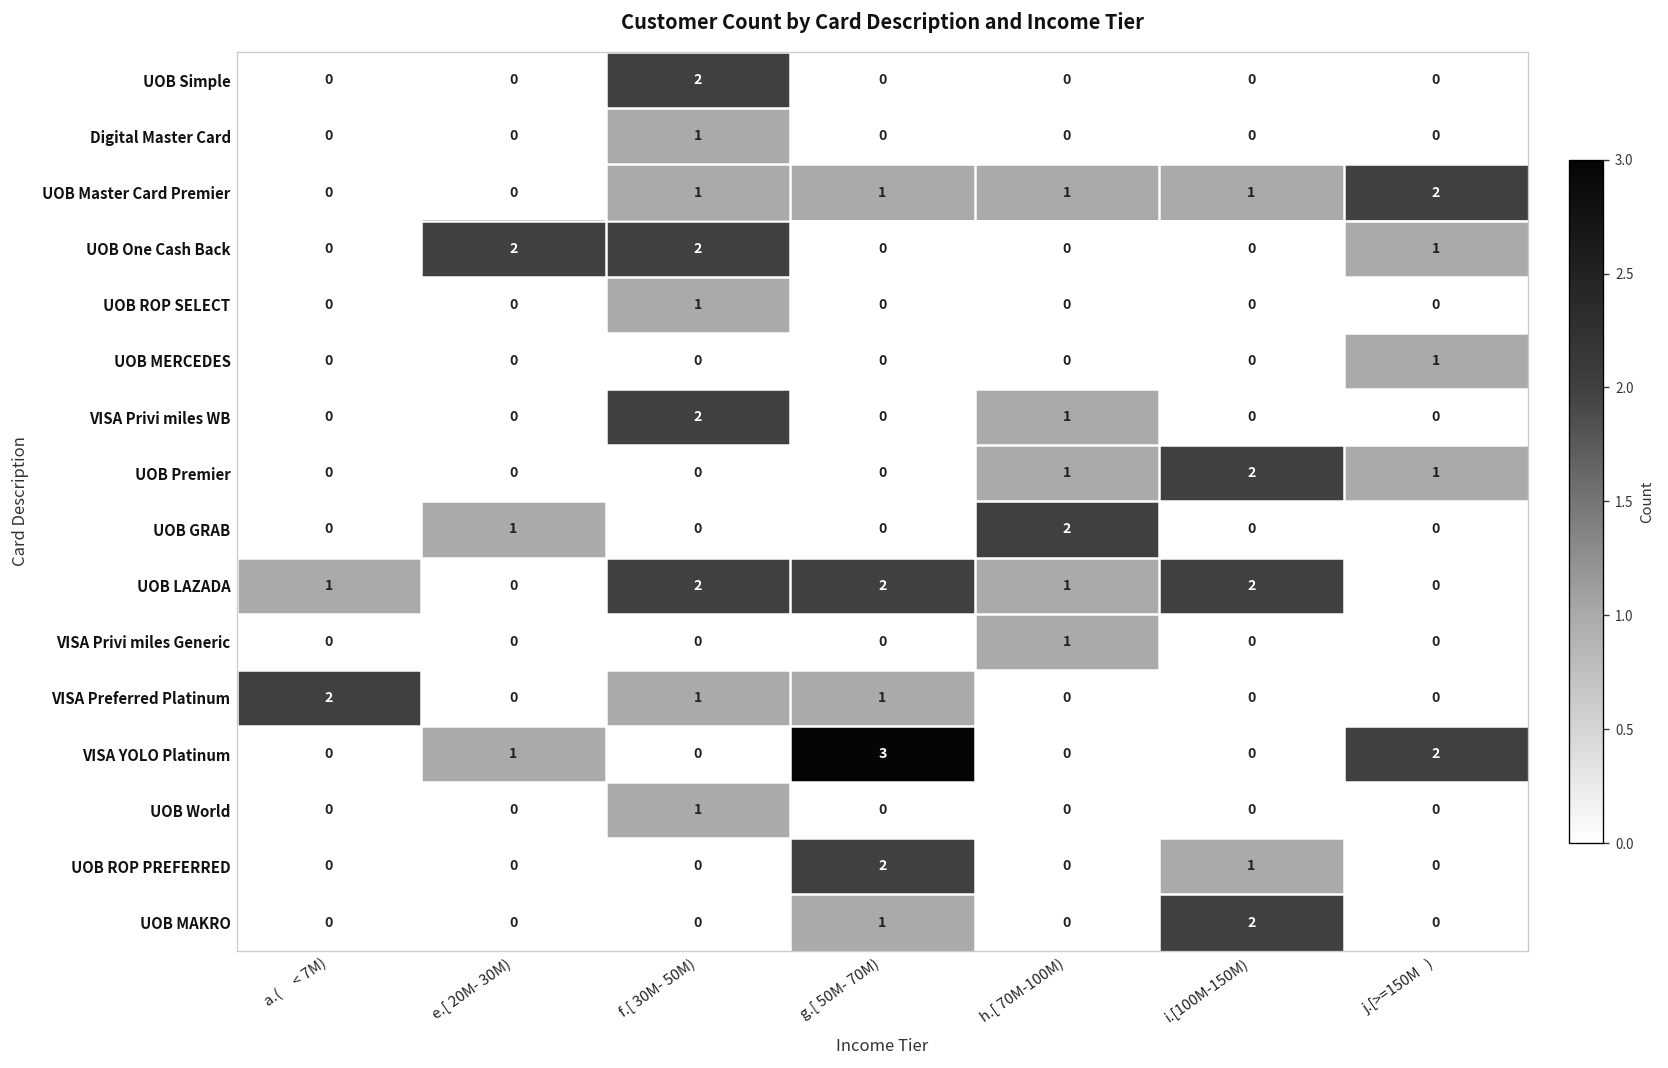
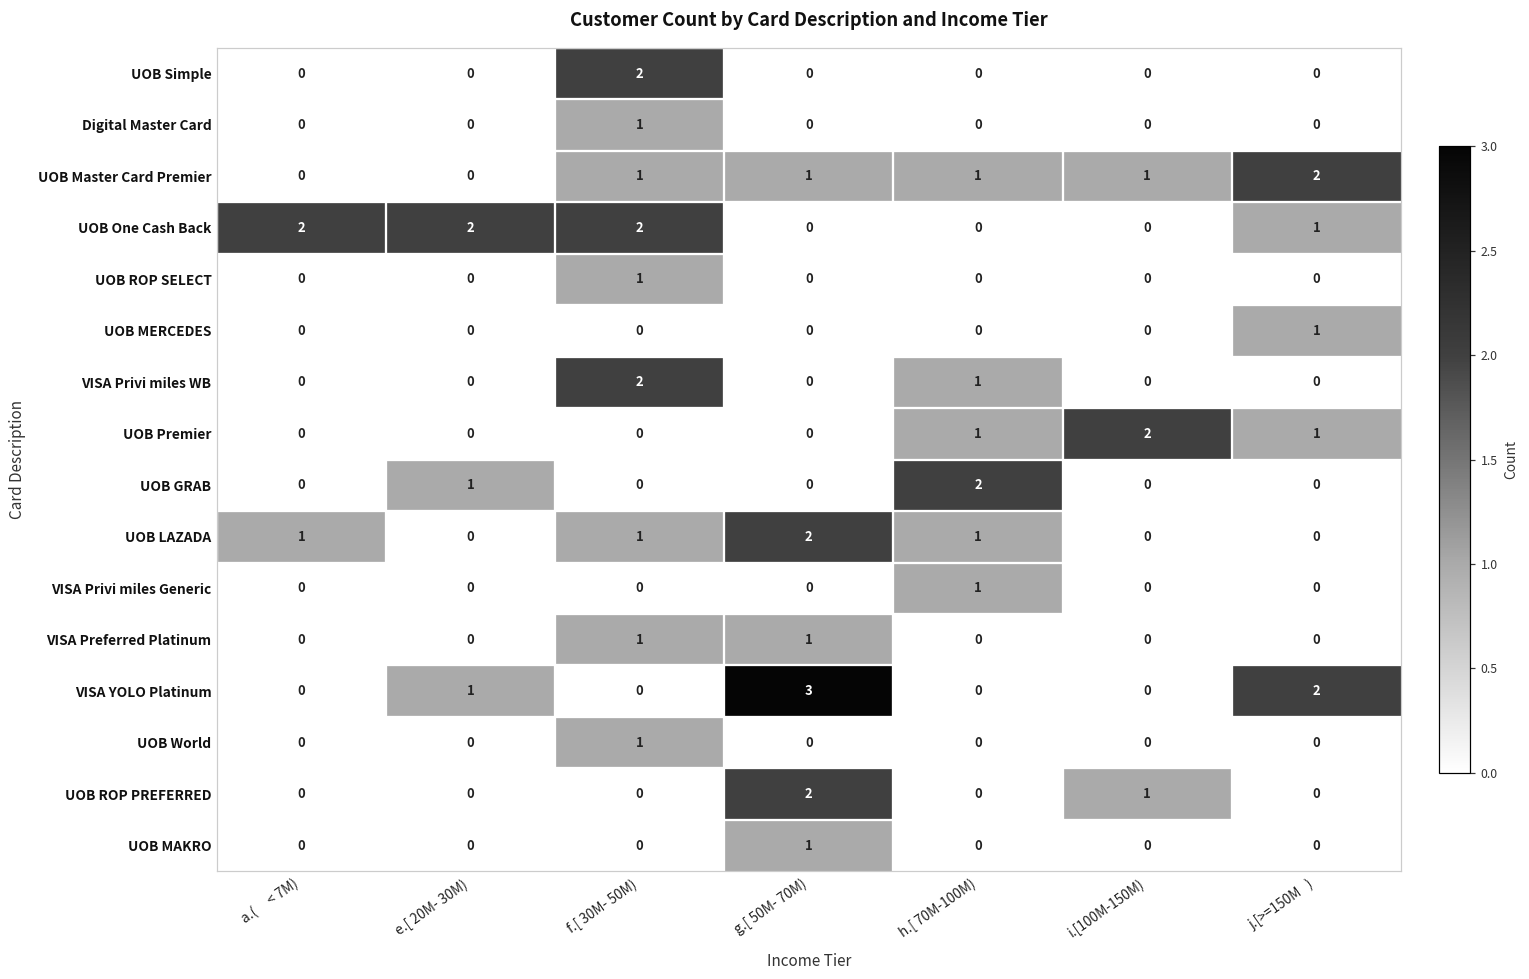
UOB One Cash Back, a.( < 7M): 0 -> 2
UOB LAZADA, f.[ 30M- 50M): 2 -> 1
UOB LAZADA, i.[100M-150M): 2 -> 0
VISA Preferred Platinum, a.( < 7M): 2 -> 0
UOB MAKRO, i.[100M-150M): 2 -> 0
